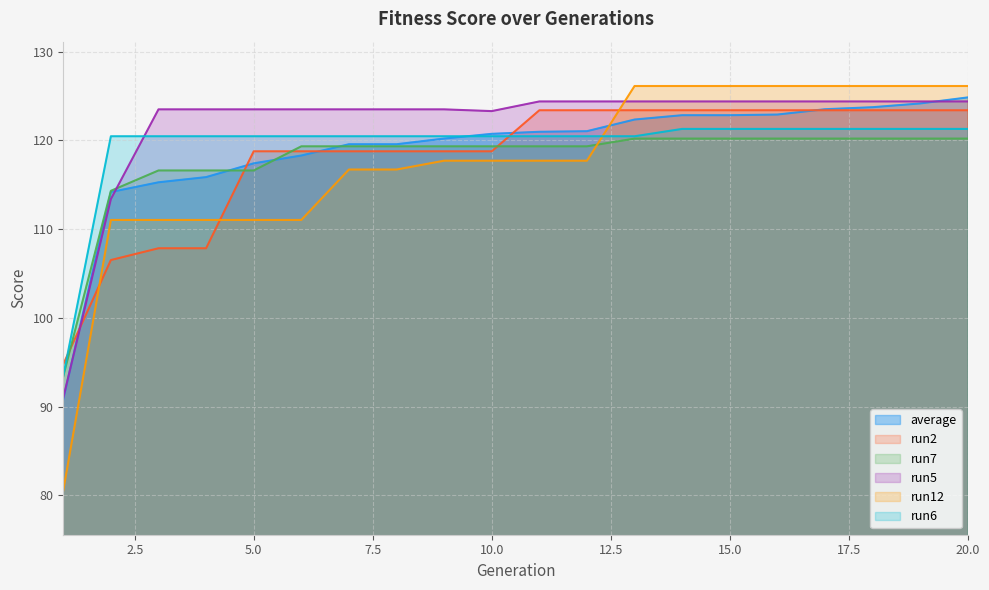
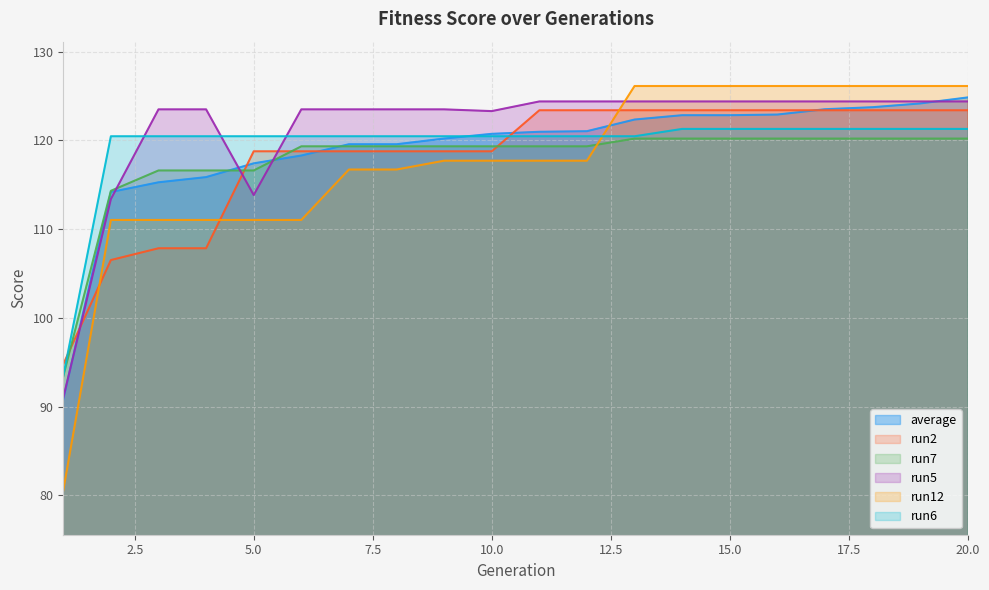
run5, 5.0: 124 -> 114
